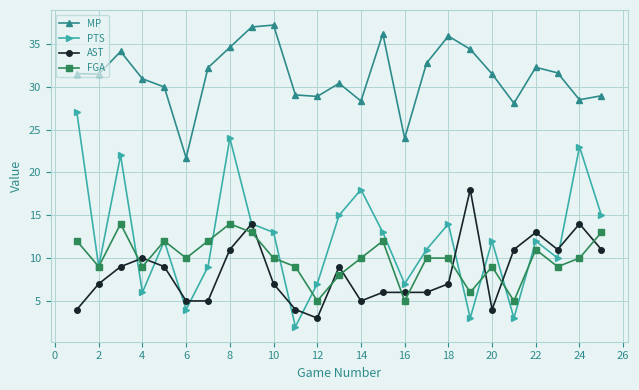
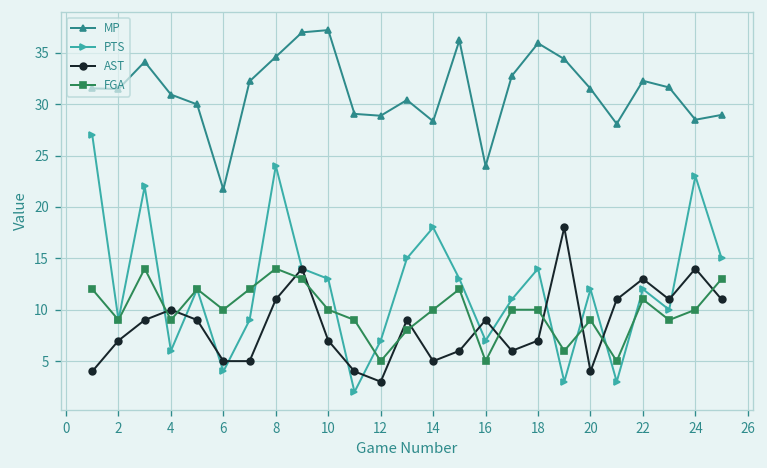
AST, 16: 6 -> 9
